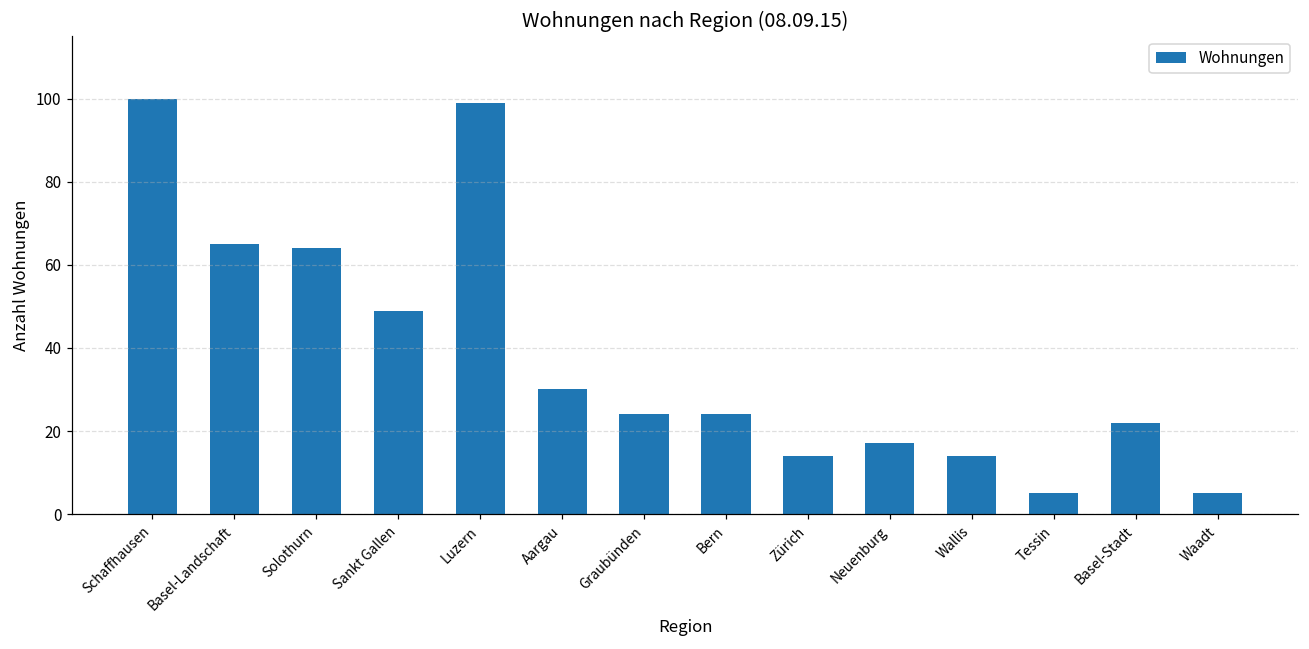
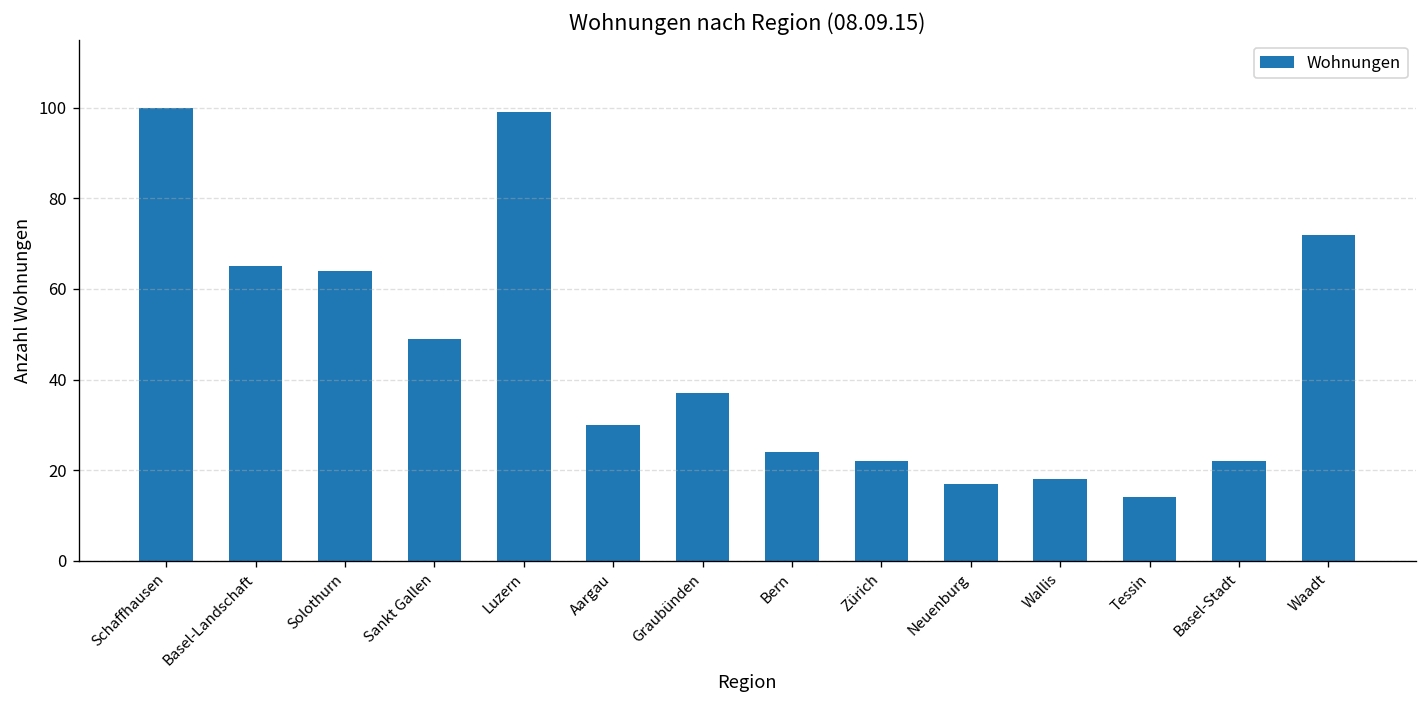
Graubünden: 24 -> 37
Zürich: 14 -> 22
Wallis: 14 -> 18
Tessin: 5 -> 14
Waadt: 5 -> 72
